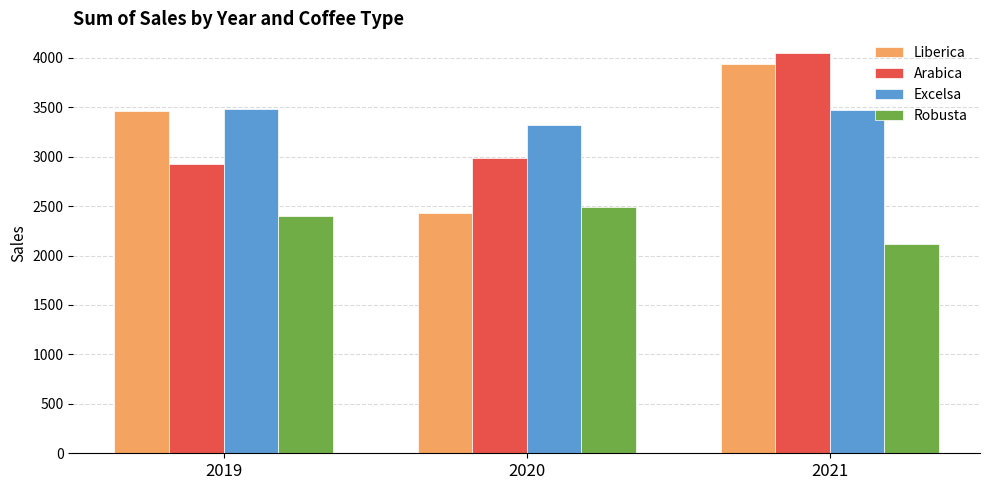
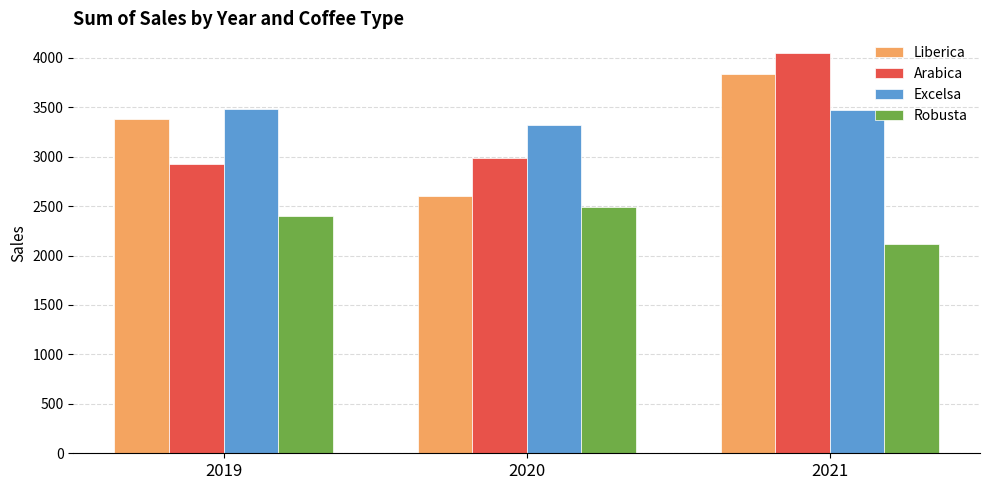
Liberica, 2019: 3500 -> 3400
Liberica, 2020: 2400 -> 2600
Liberica, 2021: 3900 -> 3800
